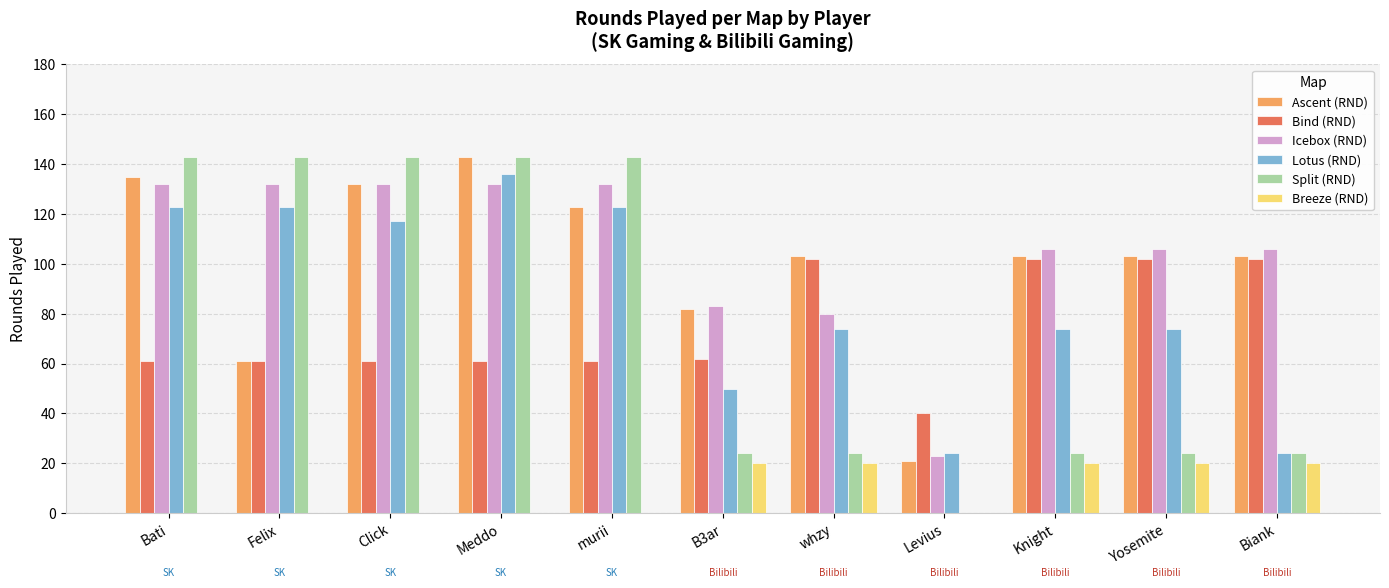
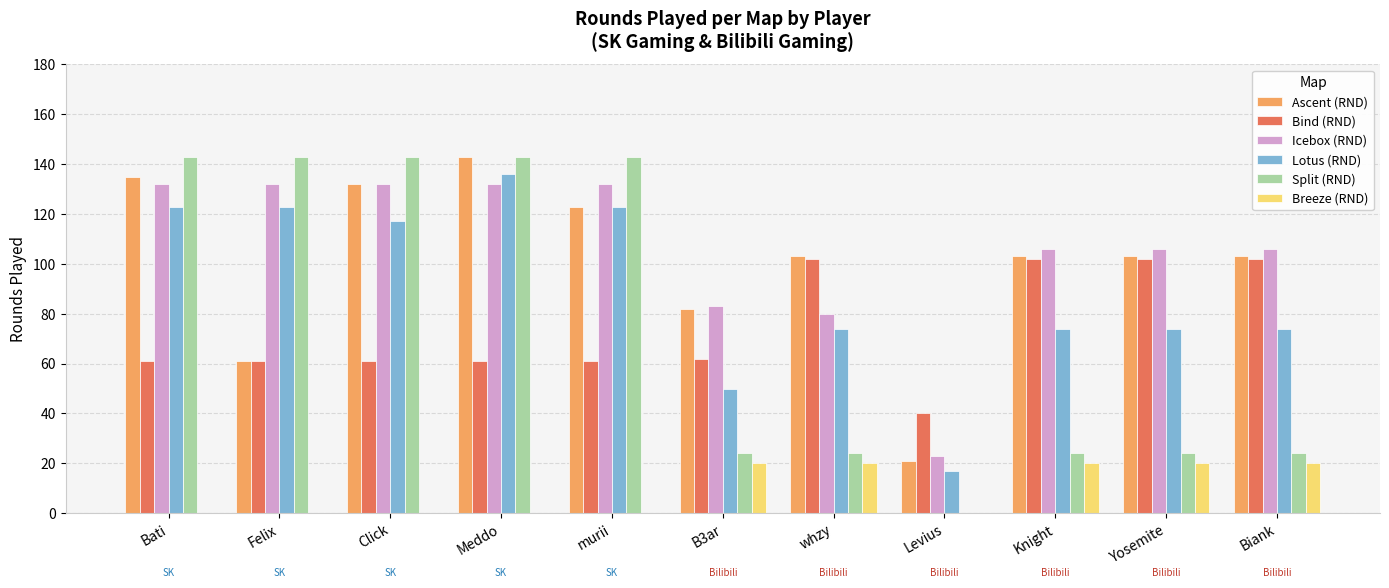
Lotus (RND), Levius: 24 -> 17
Lotus (RND), Biank: 24 -> 74
